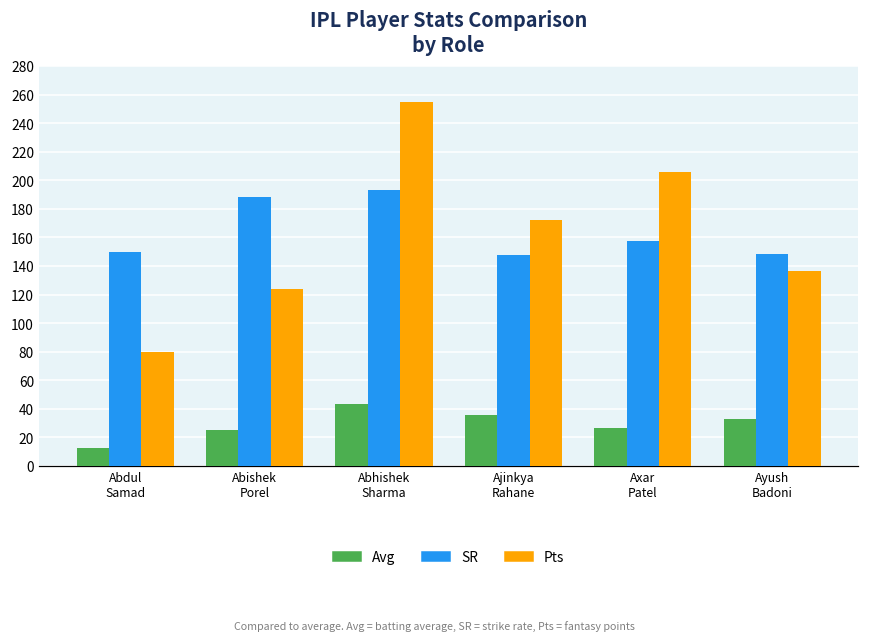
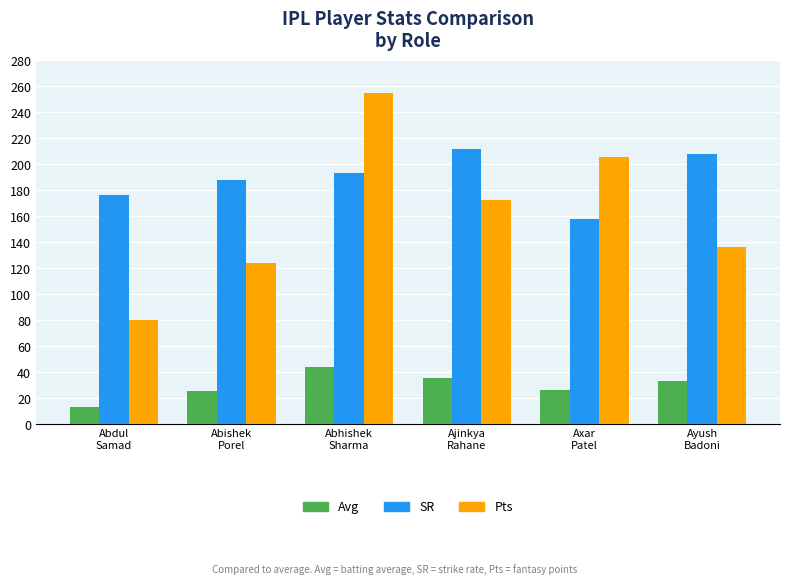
SR, Abdul Samad: 150 -> 176
SR, Ajinkya Rahane: 148 -> 212
SR, Ayush Badoni: 148 -> 208
